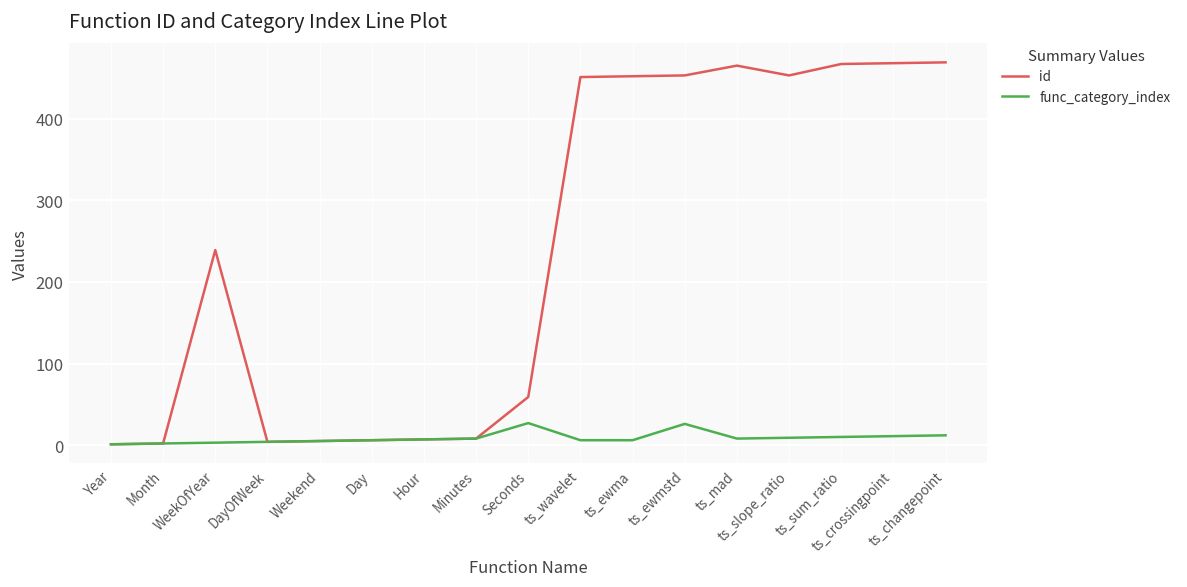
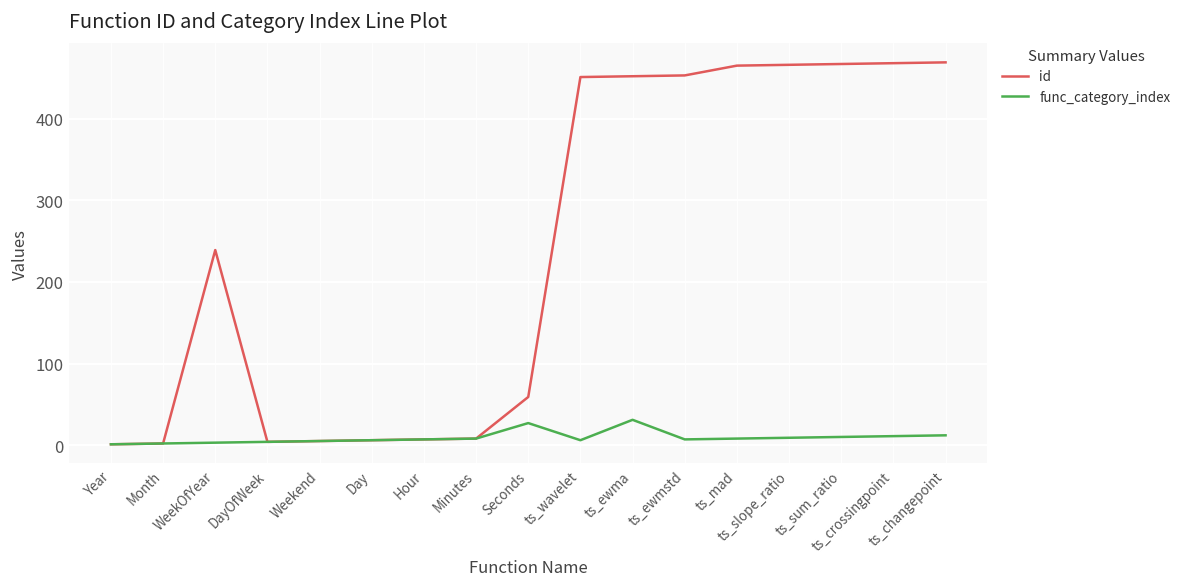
func_category_index, ts_ewma: 10 -> 30
func_category_index, ts_ewmstd: 30 -> 10
id, ts_slope_ratio: 450 -> 470
